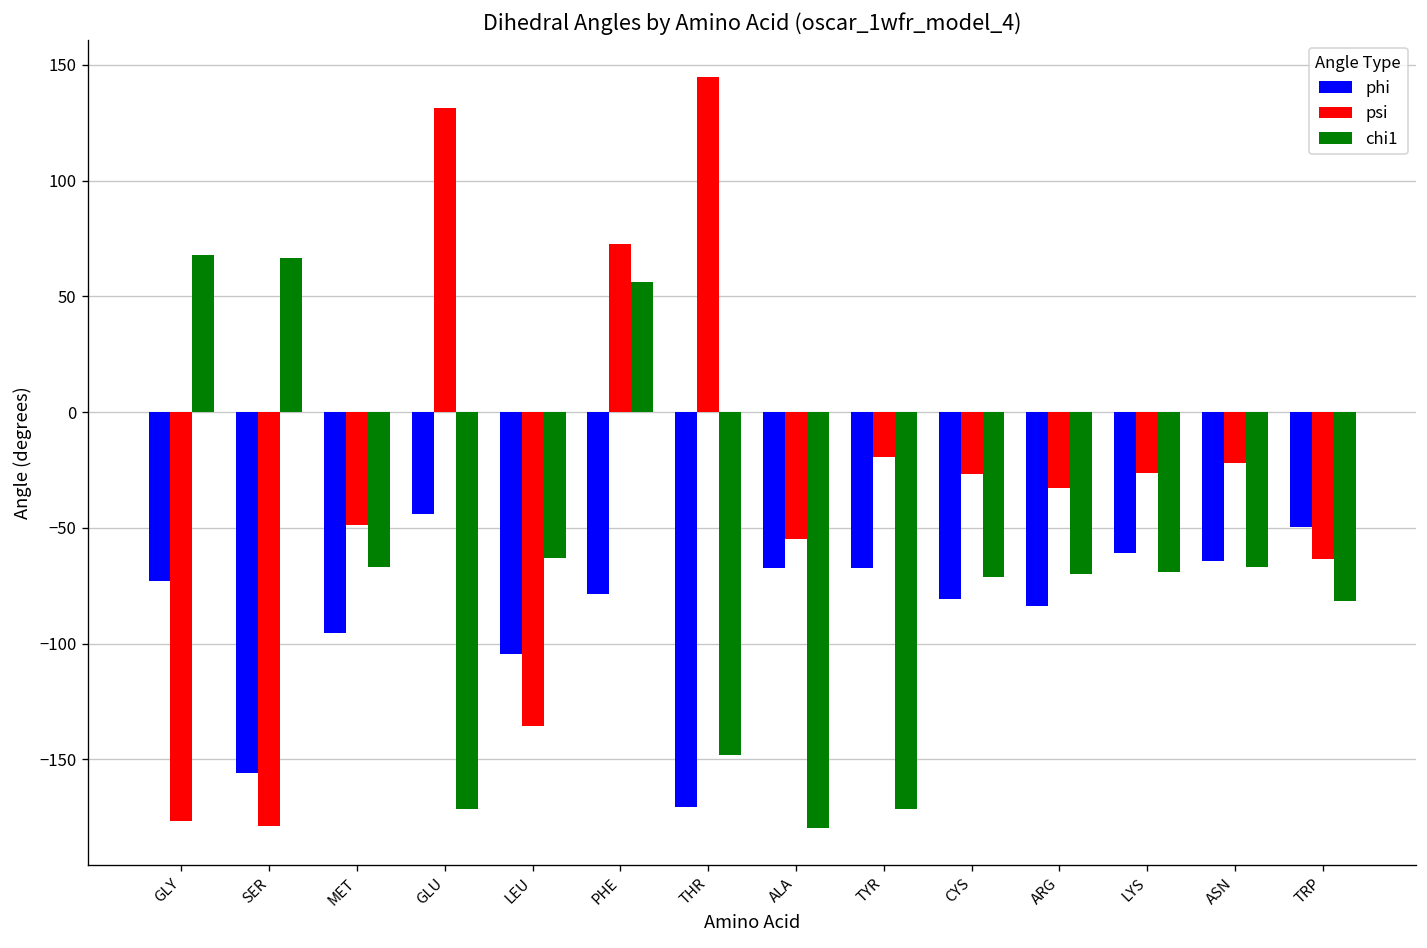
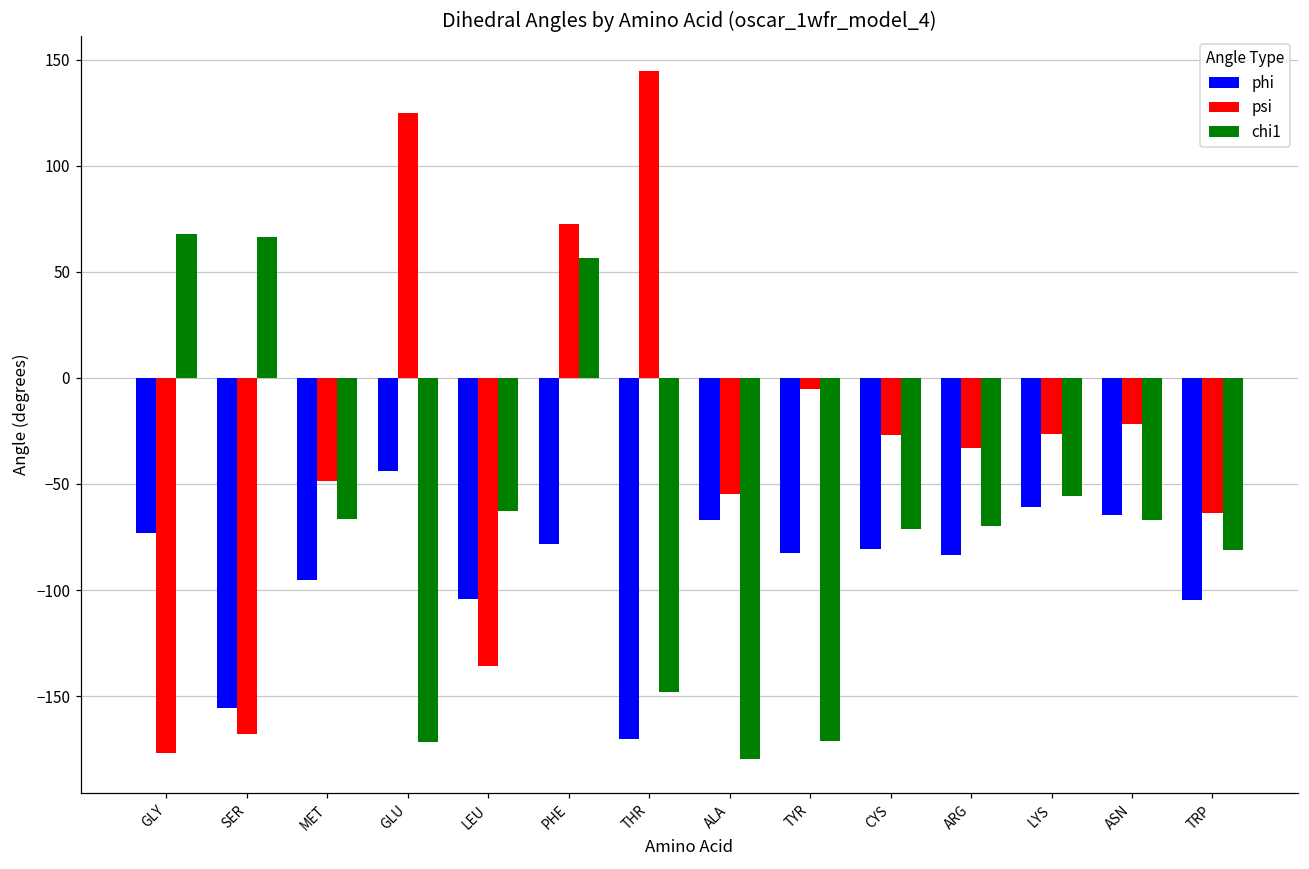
psi, SER: -179 -> -168
psi, GLU: 132 -> 125
phi, TYR: -67 -> -82
psi, TYR: -19 -> -5
chi1, LYS: -69 -> -56
phi, TRP: -50 -> -105
